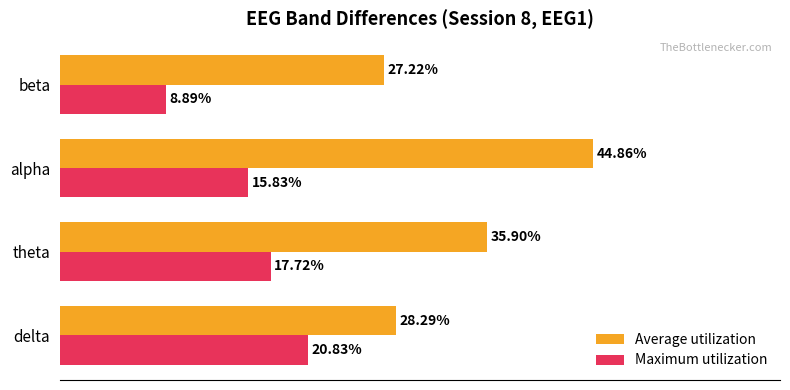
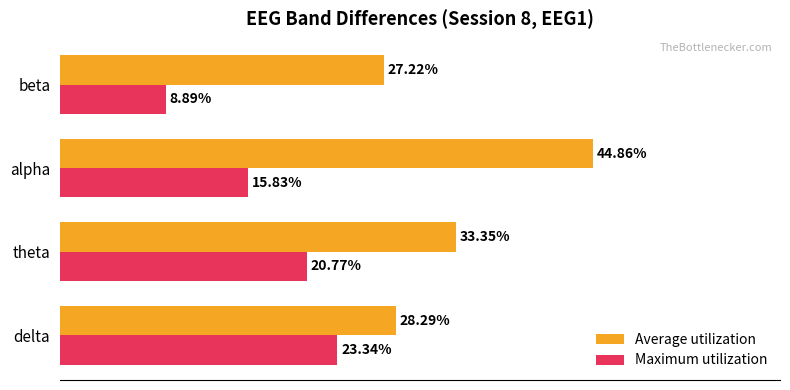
Average utilization, theta: 35.90% -> 33.35%
Maximum utilization, theta: 17.72% -> 20.77%
Maximum utilization, delta: 20.83% -> 23.34%
